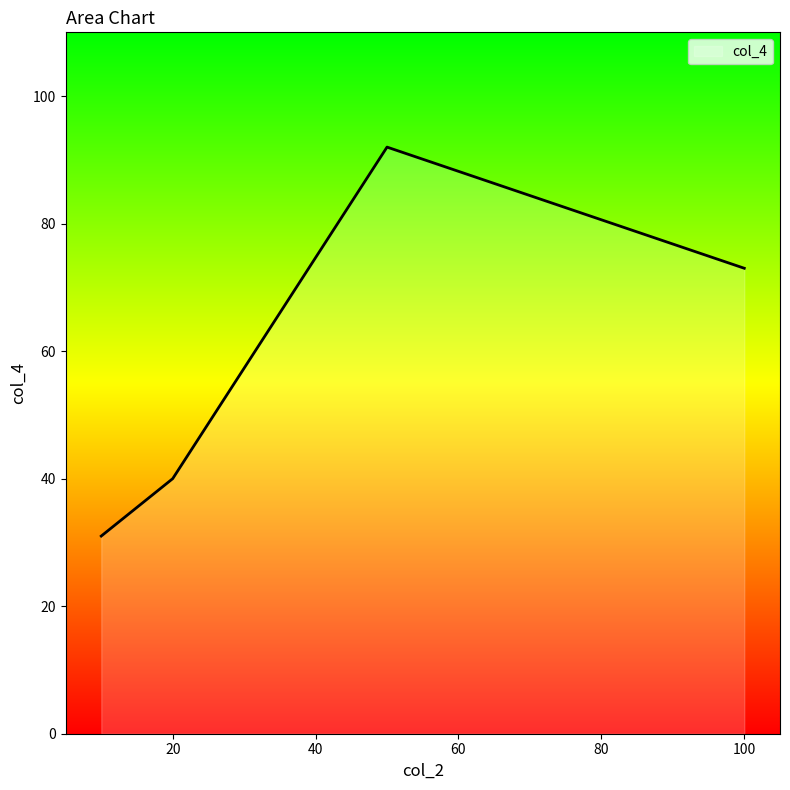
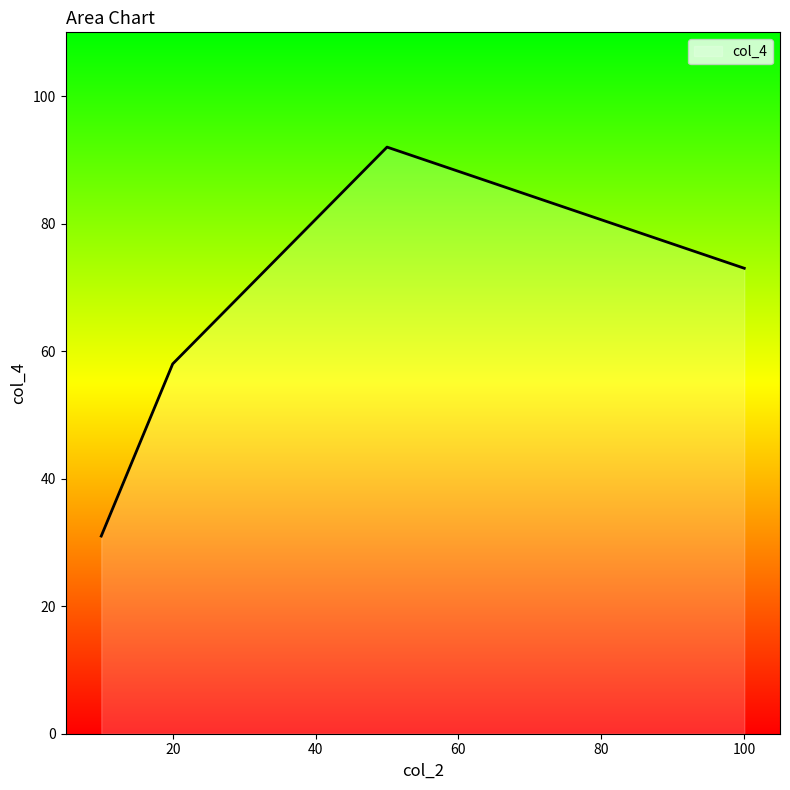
20: 40 -> 58
